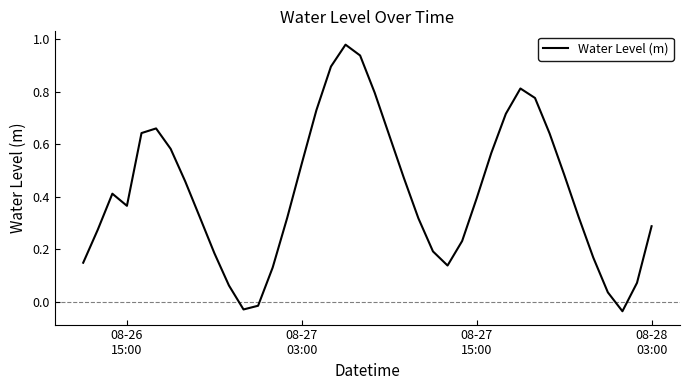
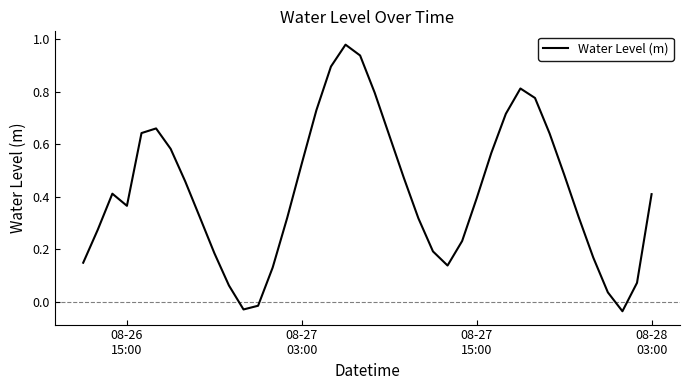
08-28 03:00: 0.29 -> 0.41
